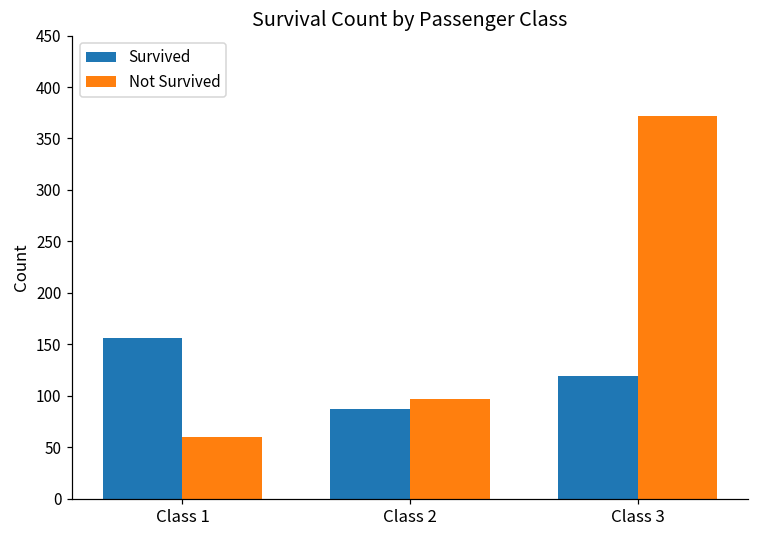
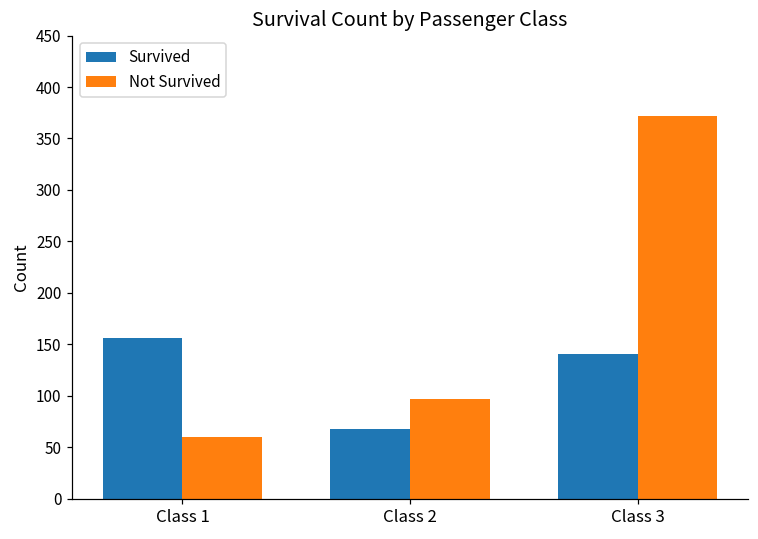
Survived, Class 2: 90 -> 70
Survived, Class 3: 120 -> 140
